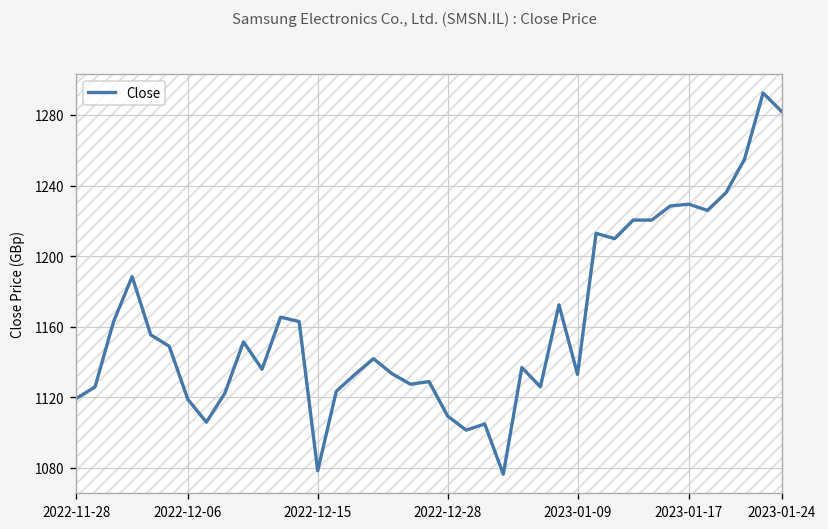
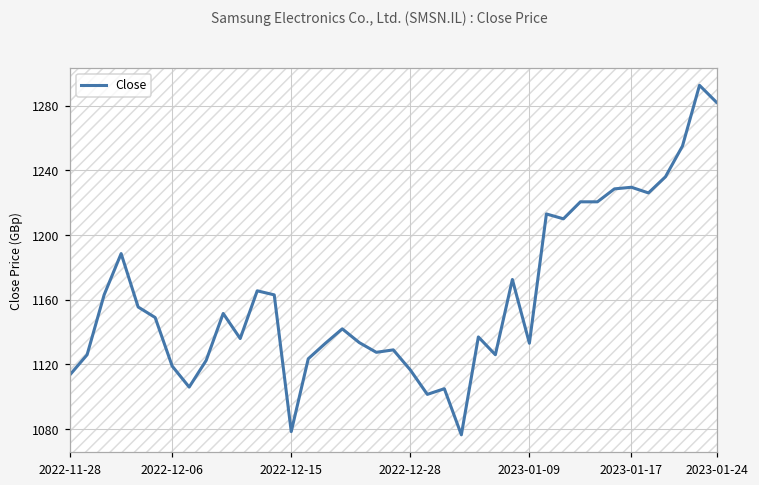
2022-11-28: 1120 -> 1114
2022-12-28: 1110 -> 1117
